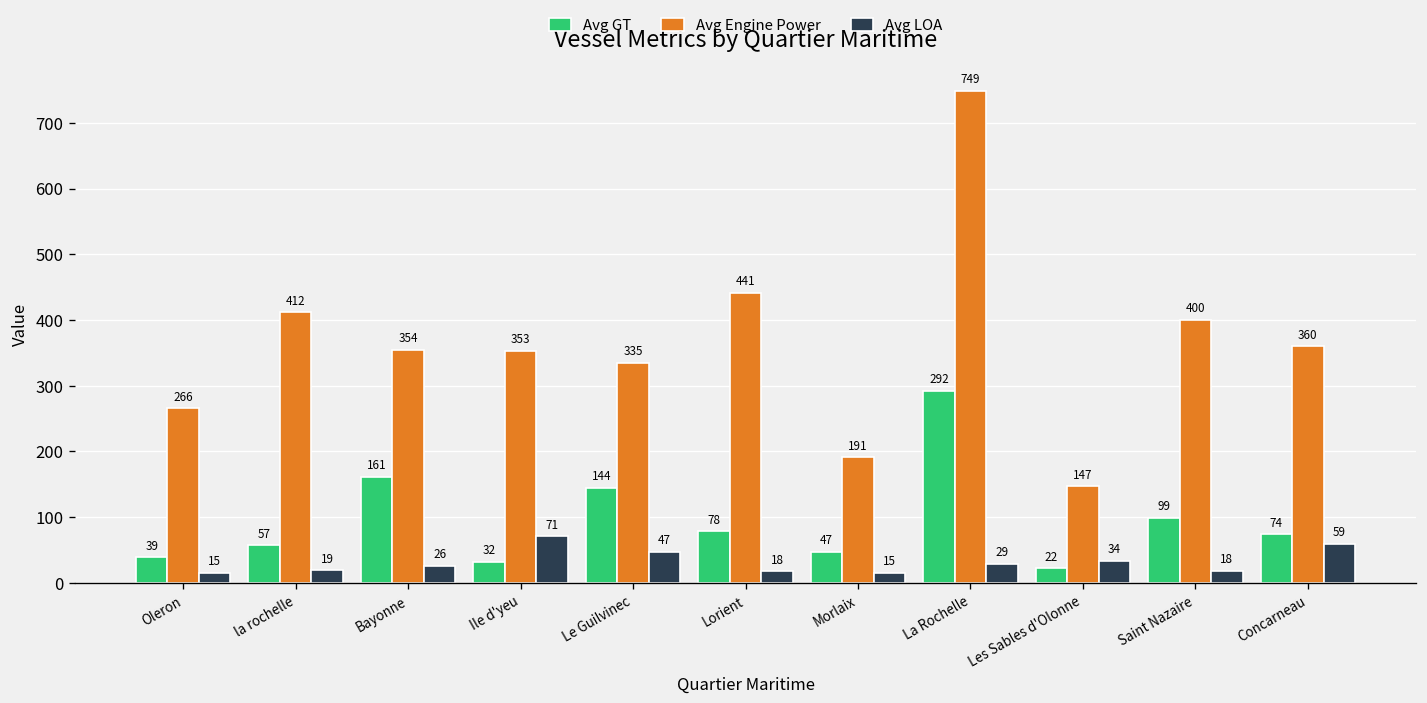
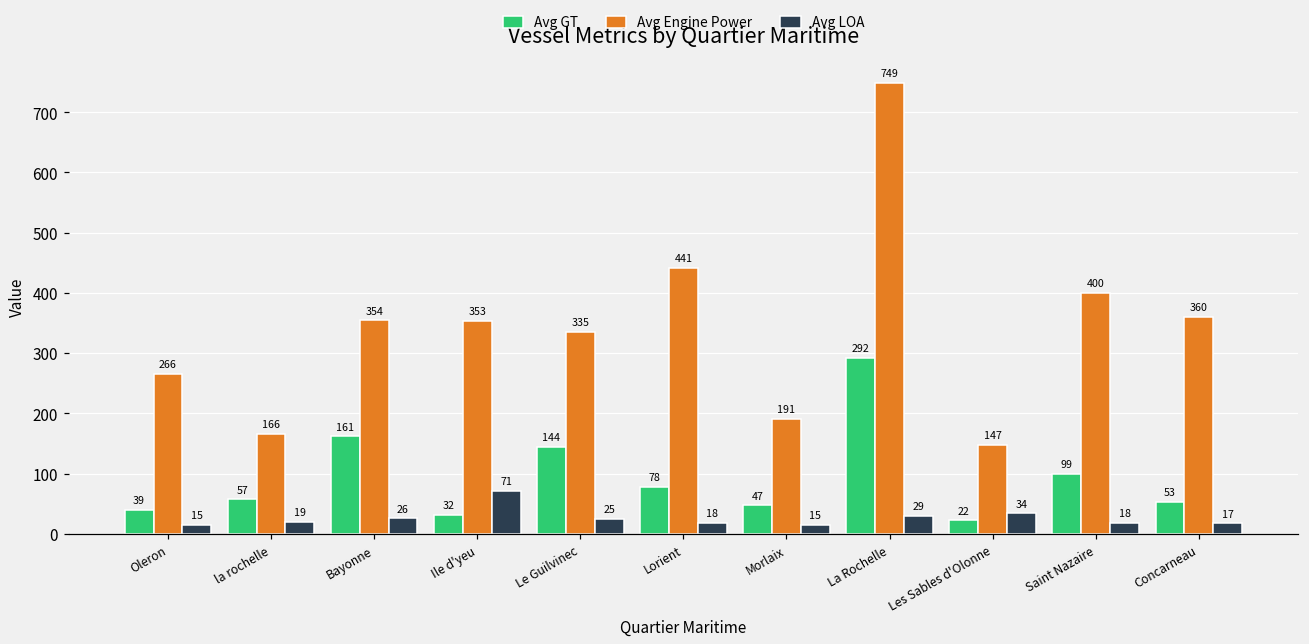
Avg Engine Power, la rochelle: 412 -> 166
Avg LOA, Le Guilvinec: 47 -> 25
Avg GT, Concarneau: 74 -> 53
Avg LOA, Concarneau: 59 -> 17
